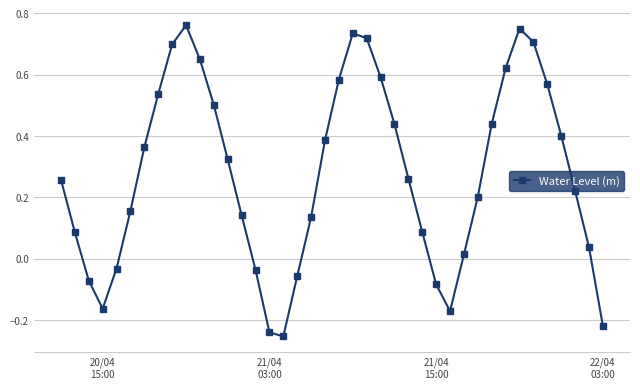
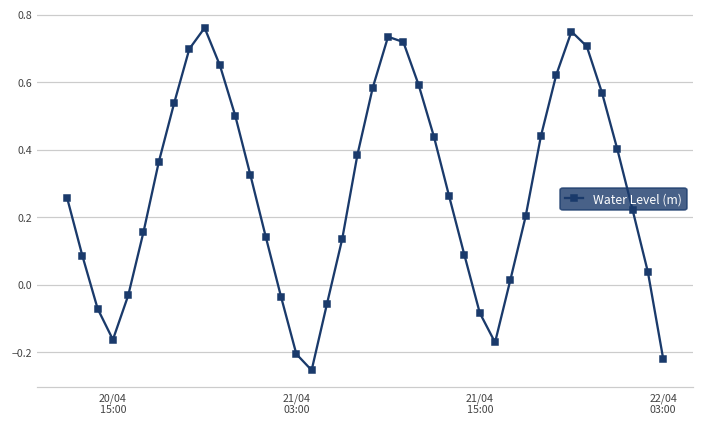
21/04 03:00: -0.24 -> -0.21
